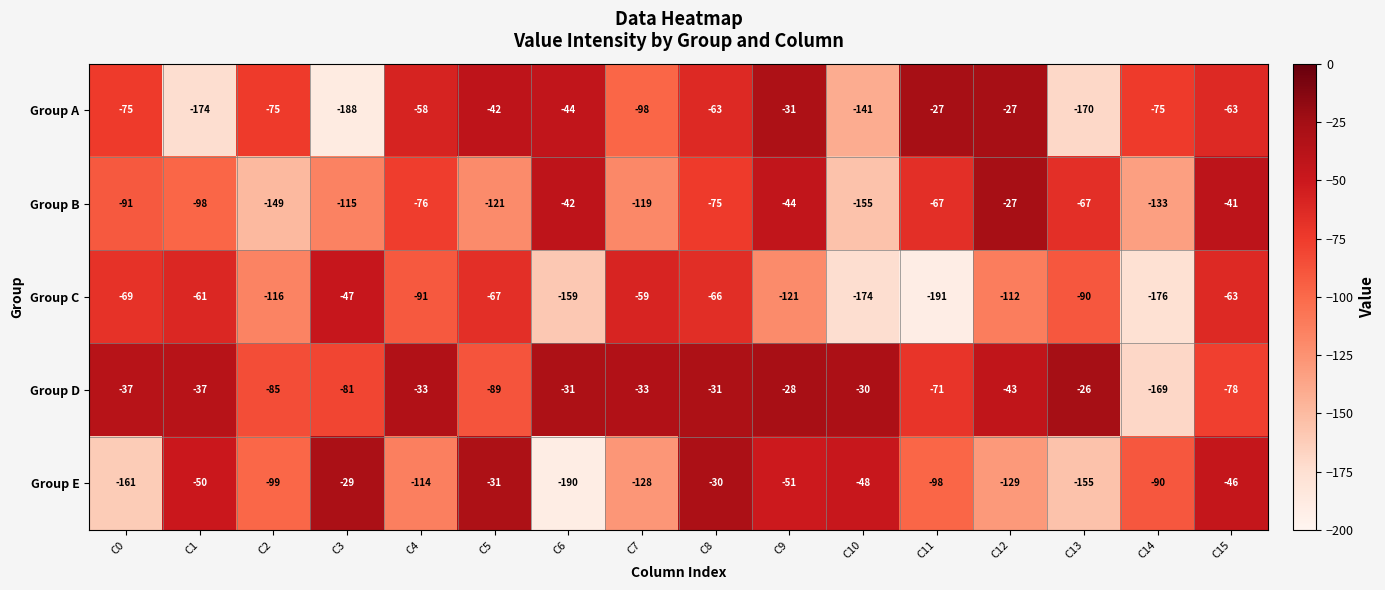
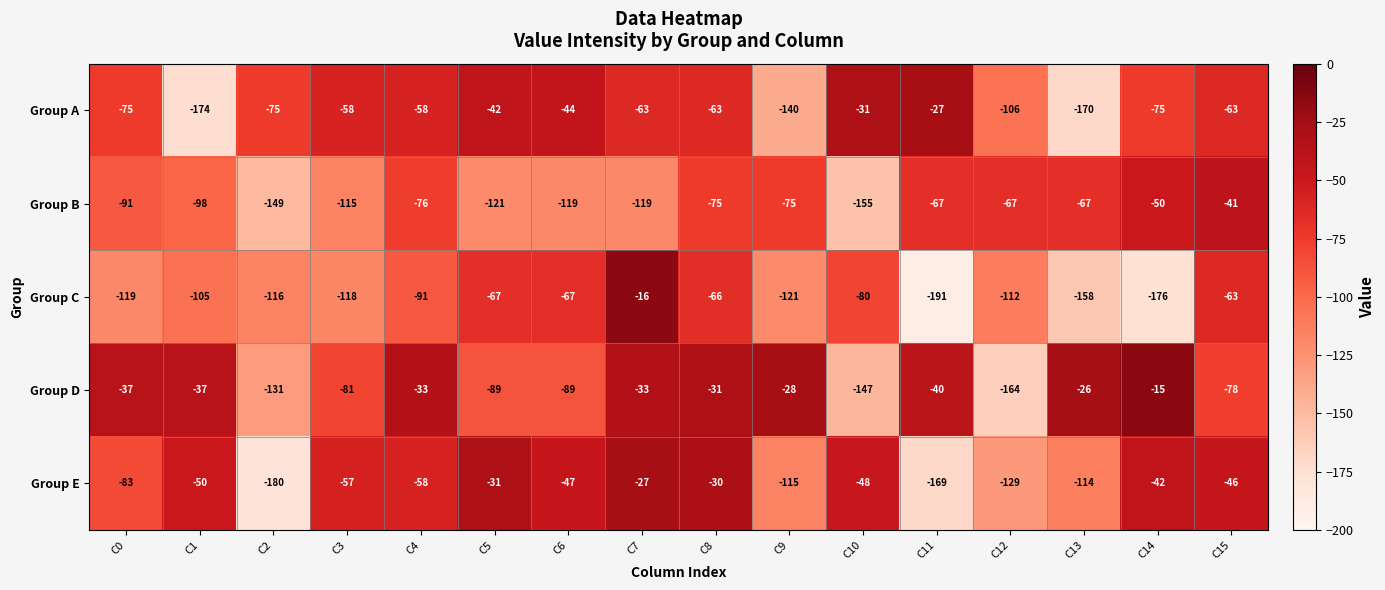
Group A, C3: -188 -> -58
Group A, C7: -98 -> -63
Group A, C9: -31 -> -140
Group A, C10: -141 -> -31
Group A, C12: -27 -> -106
Group B, C6: -42 -> -119
Group B, C9: -44 -> -75
Group B, C12: -27 -> -67
Group B, C14: -133 -> -50
Group C, C0: -69 -> -119
Group C, C1: -61 -> -105
Group C, C3: -47 -> -118
Group C, C6: -159 -> -67
Group C, C7: -59 -> -16
Group C, C10: -174 -> -80
Group C, C13: -90 -> -158
Group D, C2: -85 -> -131
Group D, C6: -31 -> -89
Group D, C10: -30 -> -147
Group D, C11: -71 -> -40
Group D, C12: -43 -> -164
Group D, C14: -169 -> -15
Group E, C0: -161 -> -83
Group E, C2: -99 -> -180
Group E, C3: -29 -> -57
Group E, C4: -114 -> -58
Group E, C6: -190 -> -47
Group E, C7: -128 -> -27
Group E, C9: -51 -> -115
Group E, C11: -98 -> -169
Group E, C13: -155 -> -114
Group E, C14: -90 -> -42
